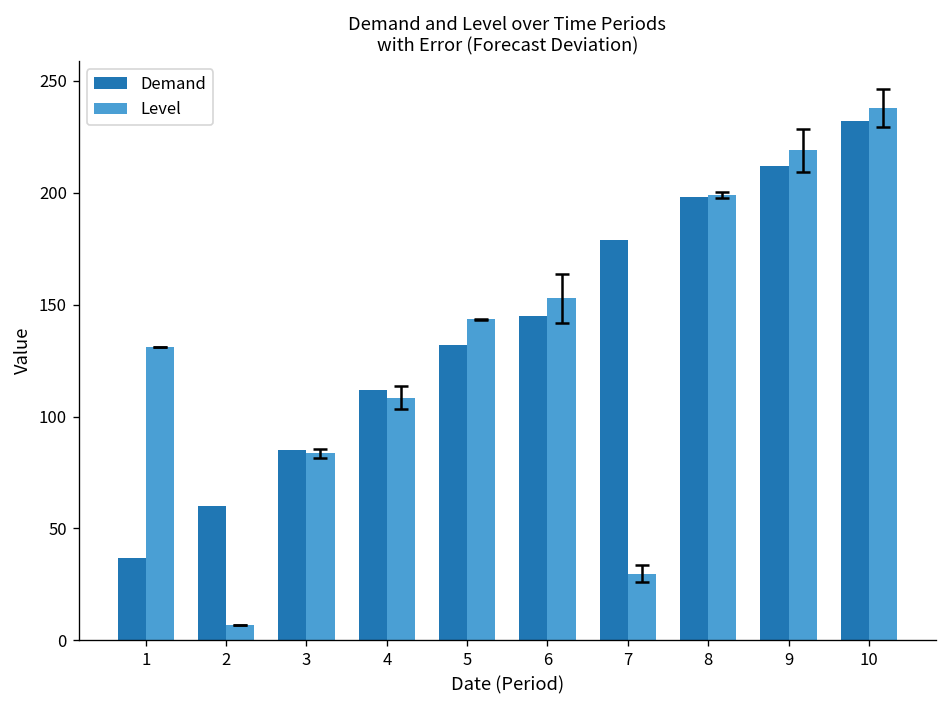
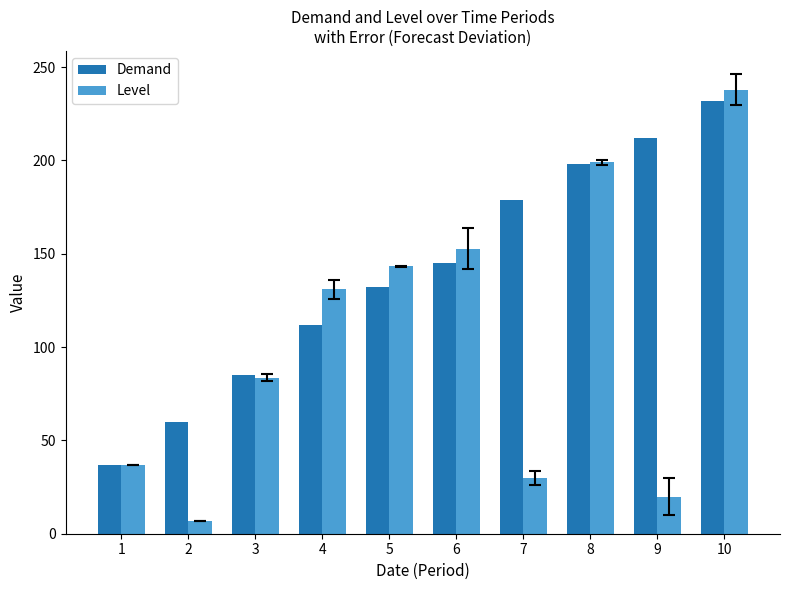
Level, 1: 131 -> 37
Level, 4: 108 -> 131
Level, 9: 219 -> 20
